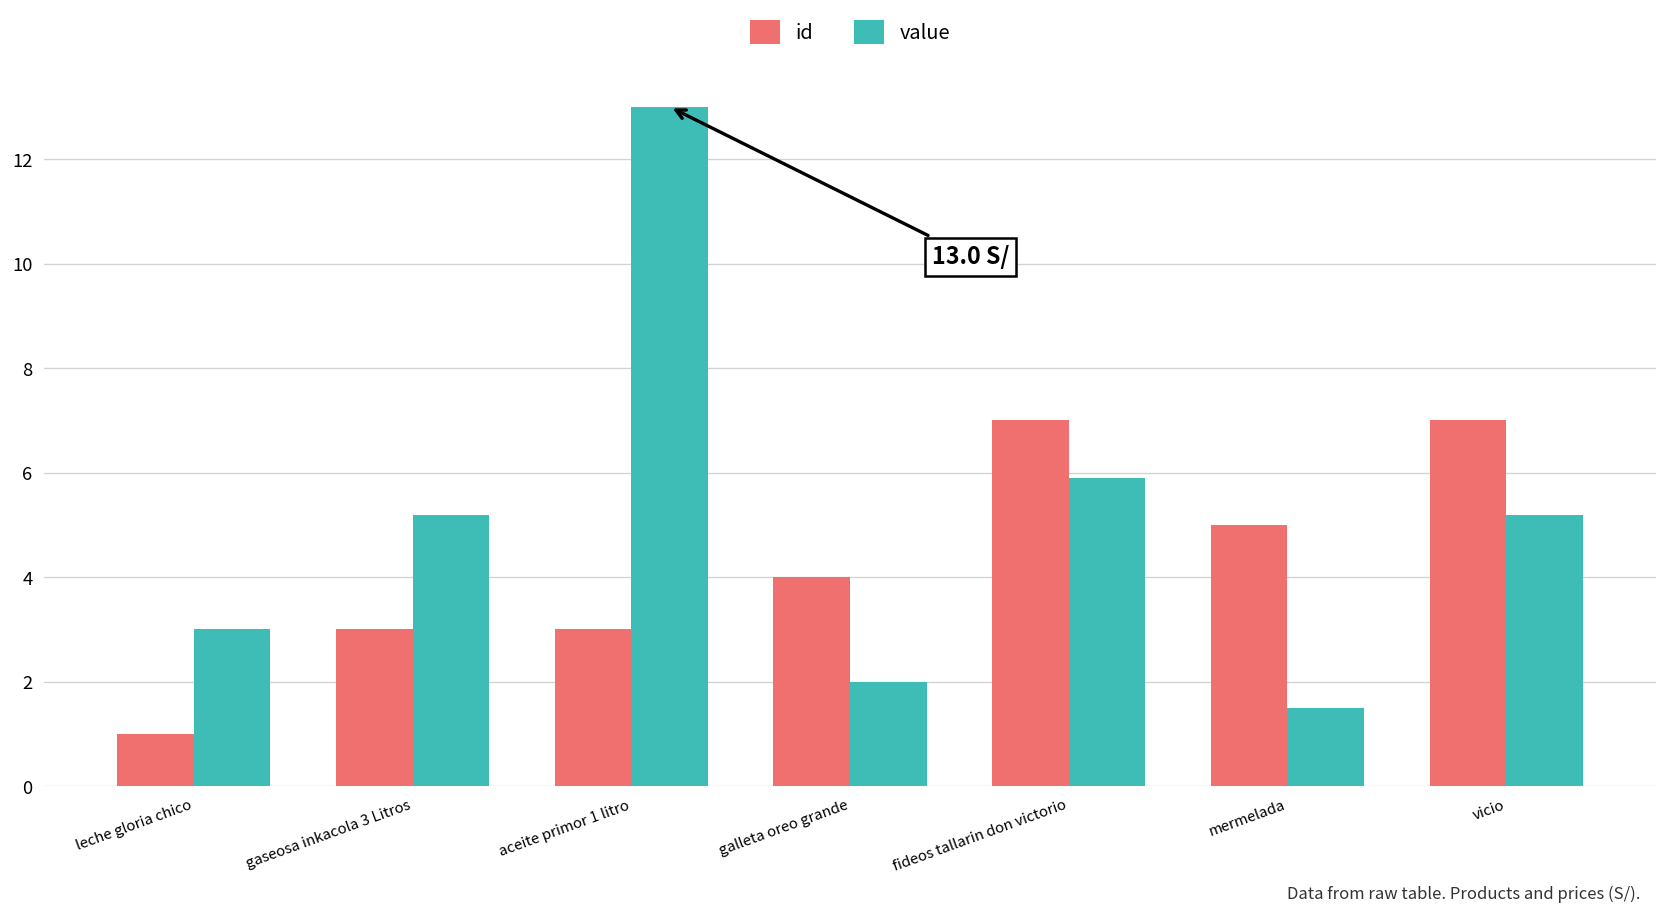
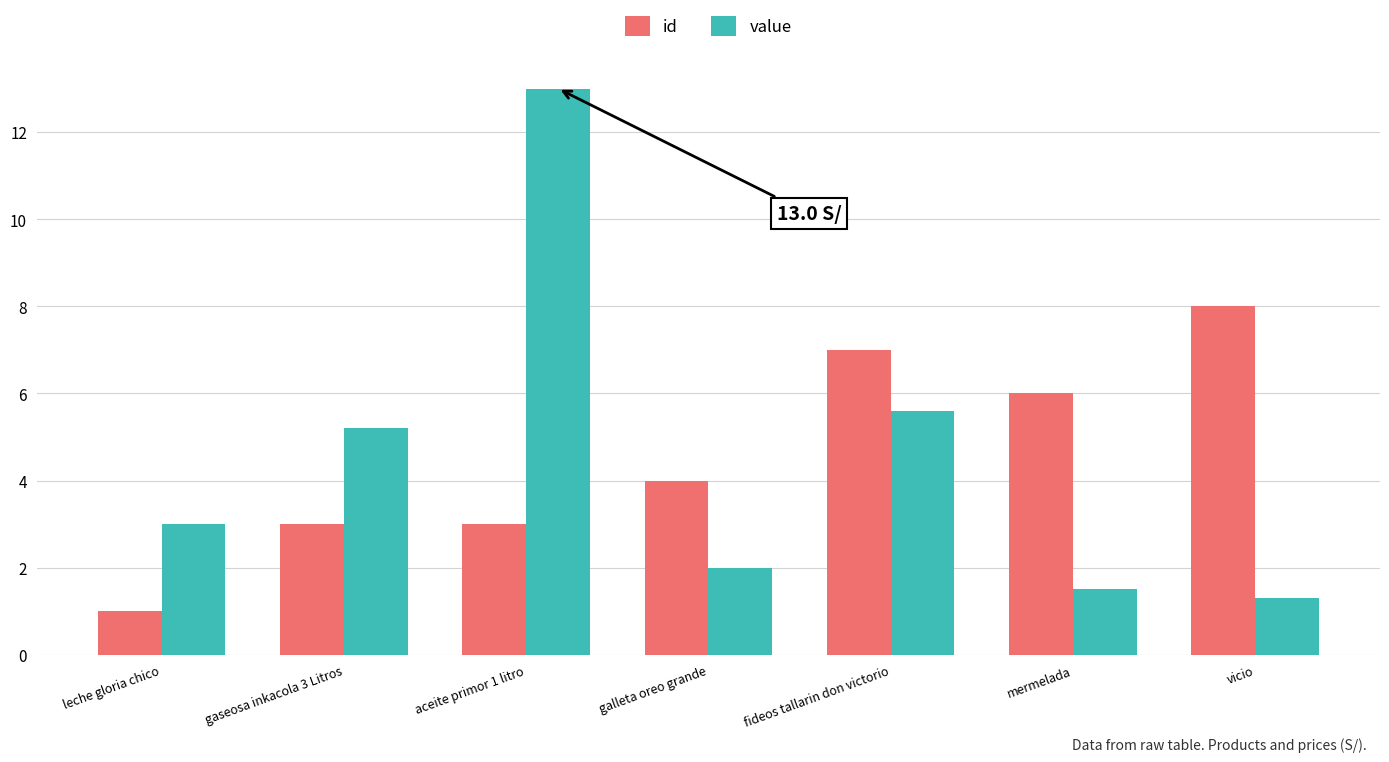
value, fideos tallarin don victorio: 5.9 -> 5.6
id, mermelada: 5 -> 6
id, vicio: 7 -> 8
value, vicio: 5.2 -> 1.3
